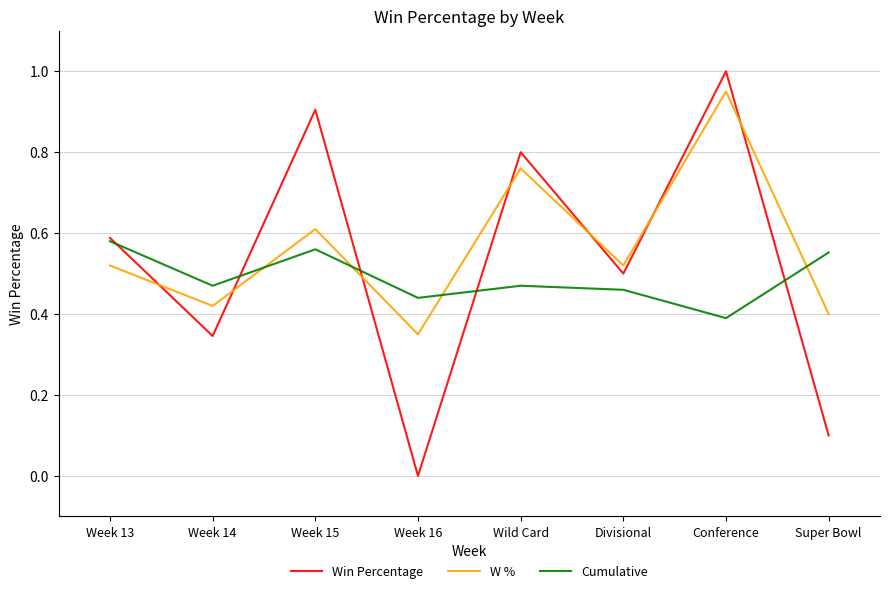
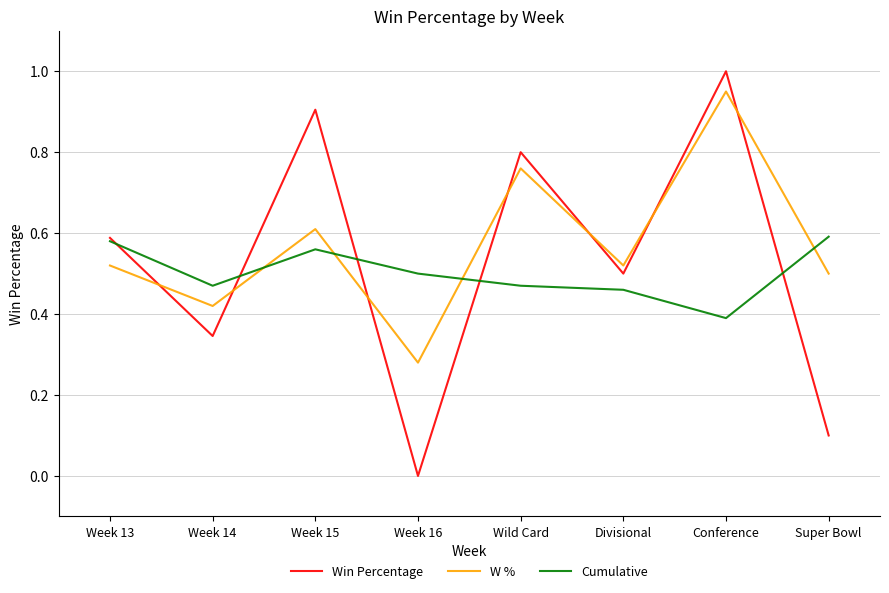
W %, Week 16: 0.35 -> 0.28
Cumulative, Week 16: 0.44 -> 0.50
W %, Super Bowl: 0.4 -> 0.5
Cumulative, Super Bowl: 0.55 -> 0.59
